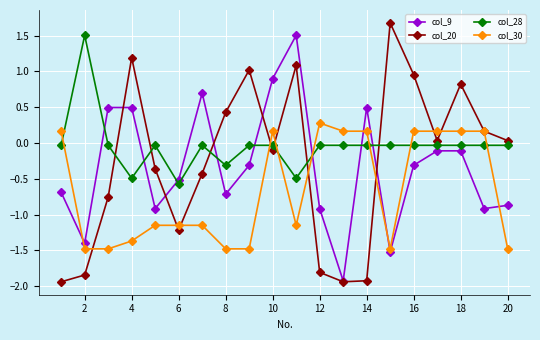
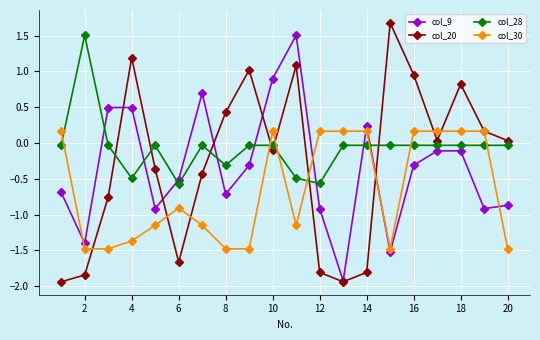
col_20, 6: -1.2 -> -1.7
col_30, 6: -1.1 -> -0.9
col_28, 12: 0.0 -> -0.6
col_30, 12: 0.3 -> 0.2
col_9, 14: 0.5 -> 0.2
col_20, 14: -1.9 -> -1.8
